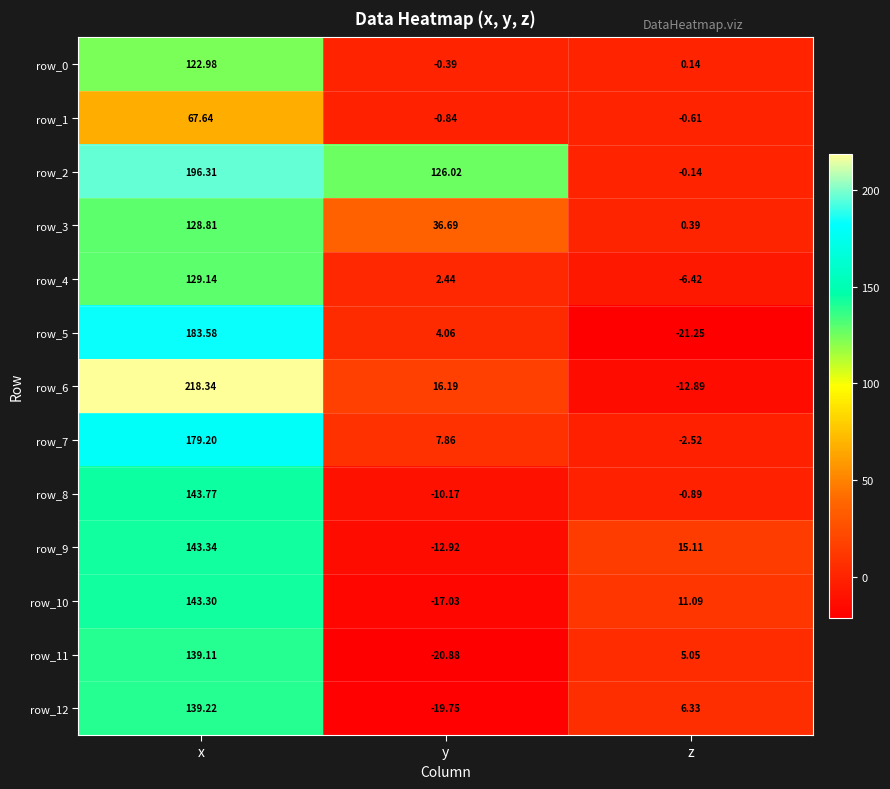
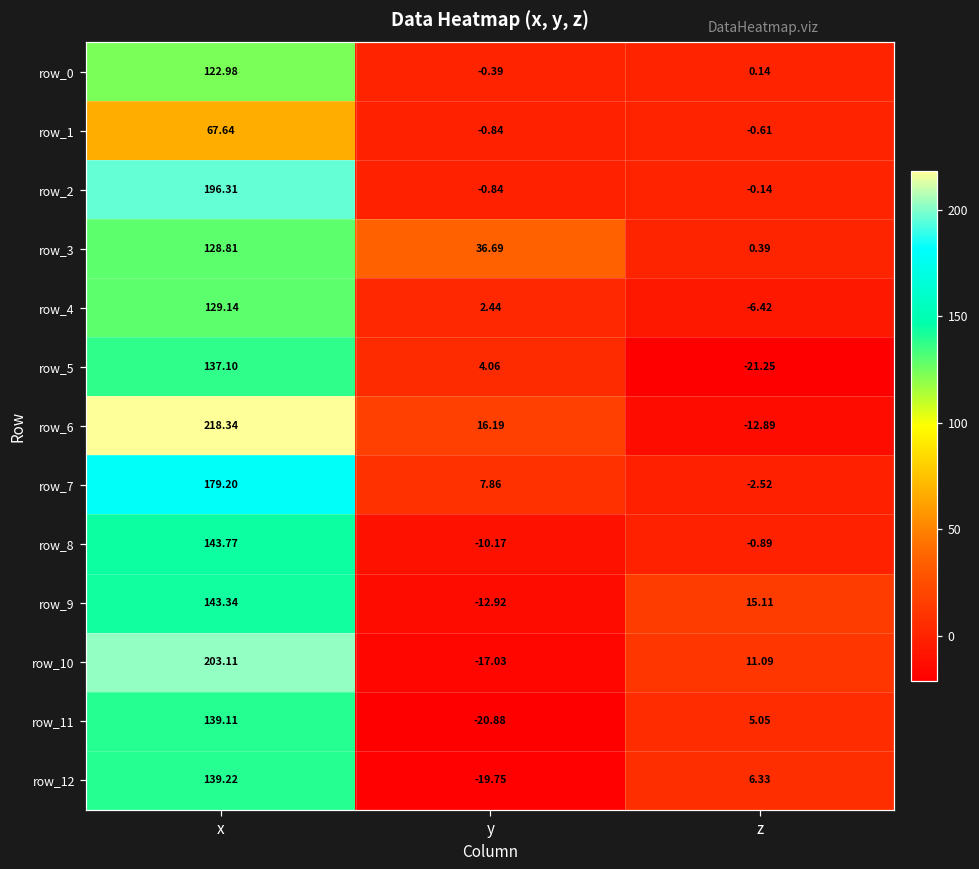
row_2, y: 126.02 -> -0.84
row_5, x: 183.58 -> 137.10
row_10, x: 143.30 -> 203.11
